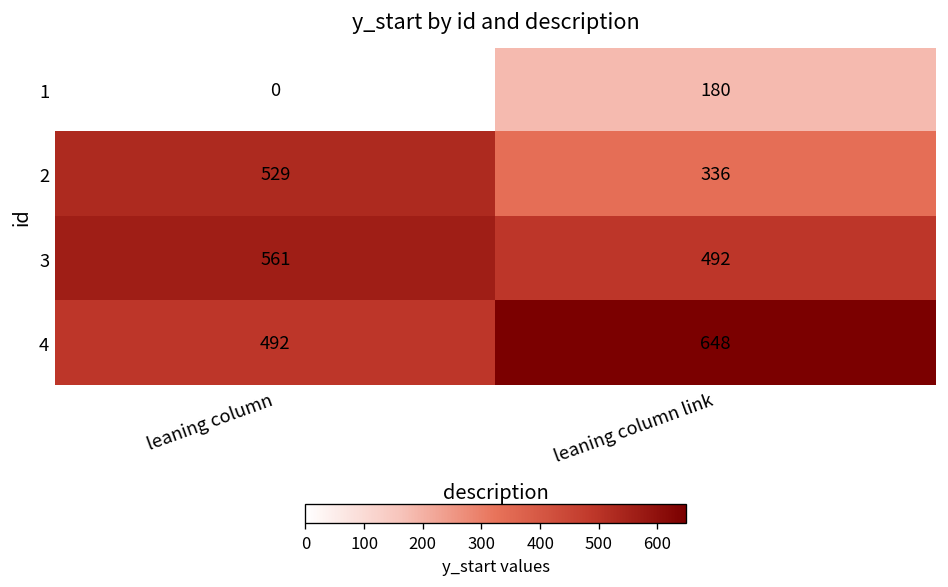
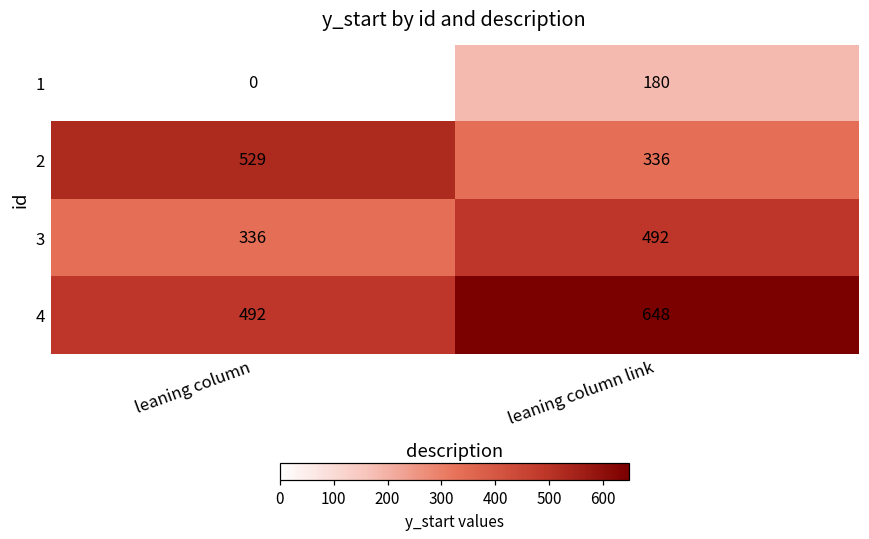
3, leaning column: 561 -> 336
